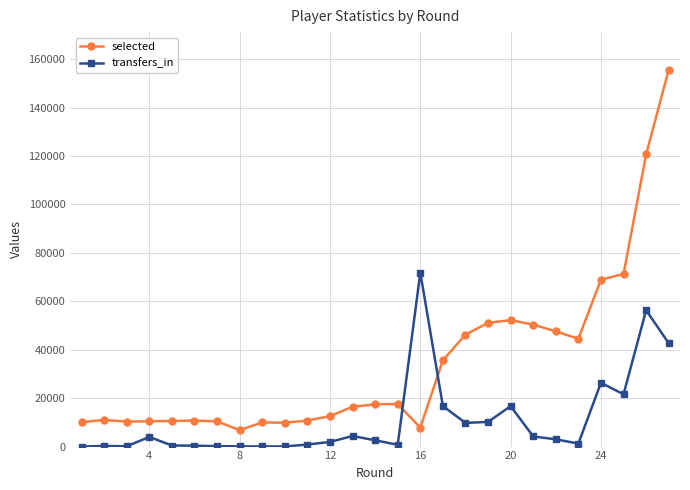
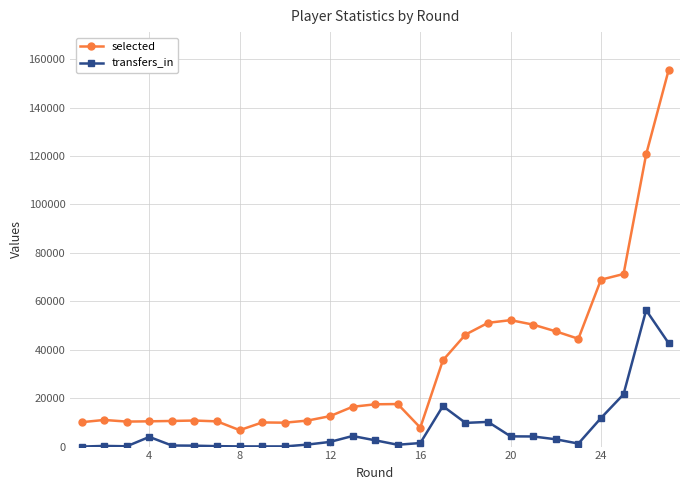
transfers_in, 16: 72000 -> 1000
transfers_in, 20: 17000 -> 4000
transfers_in, 24: 26000 -> 12000
